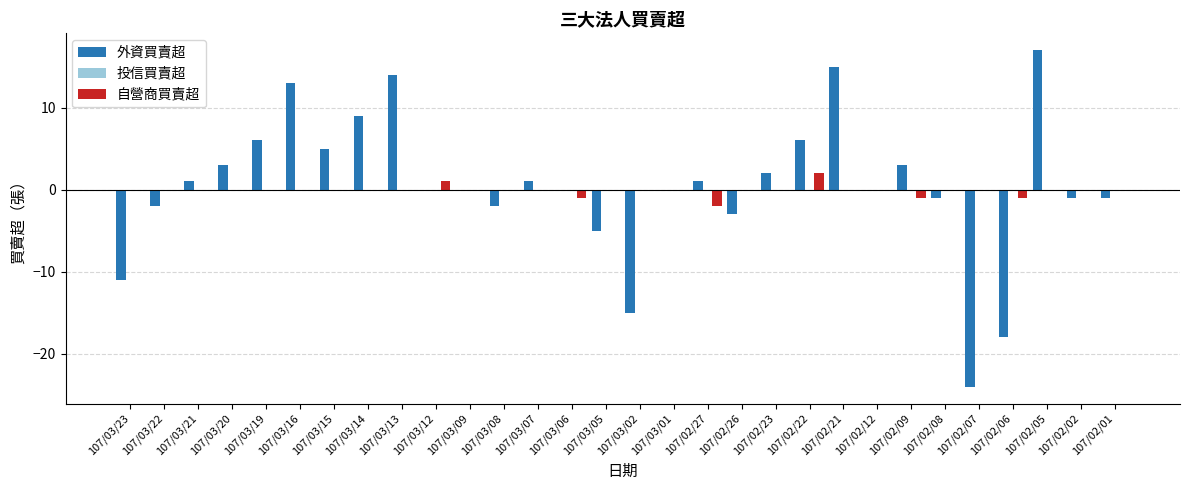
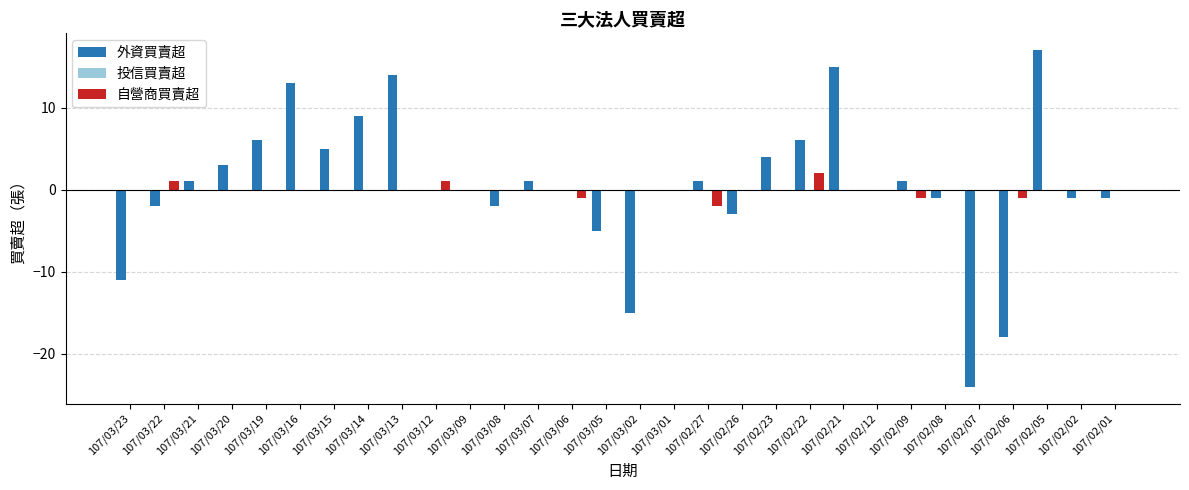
自營商買賣超, 107/03/22: 0 -> 1
外資買賣超, 107/02/23: 2 -> 4
外資買賣超, 107/02/09: 3 -> 1
